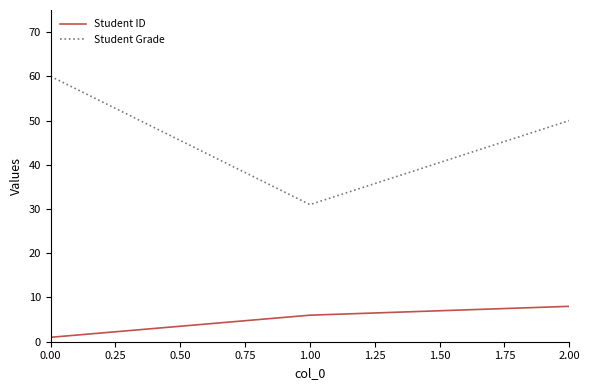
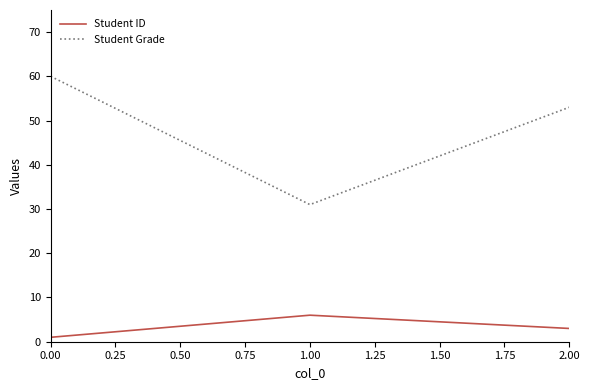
Student ID, 2.00: 8 -> 3
Student Grade, 2.00: 50 -> 53
